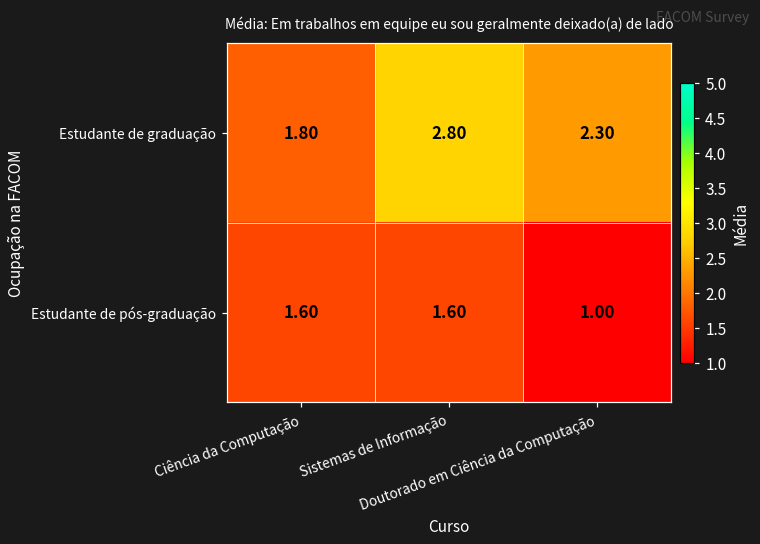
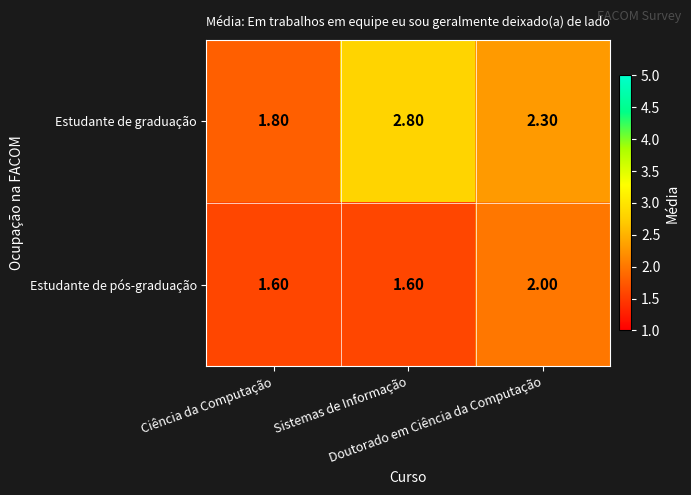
Estudante de pós-graduação, Doutorado em Ciência da Computação: 1.00 -> 2.00
